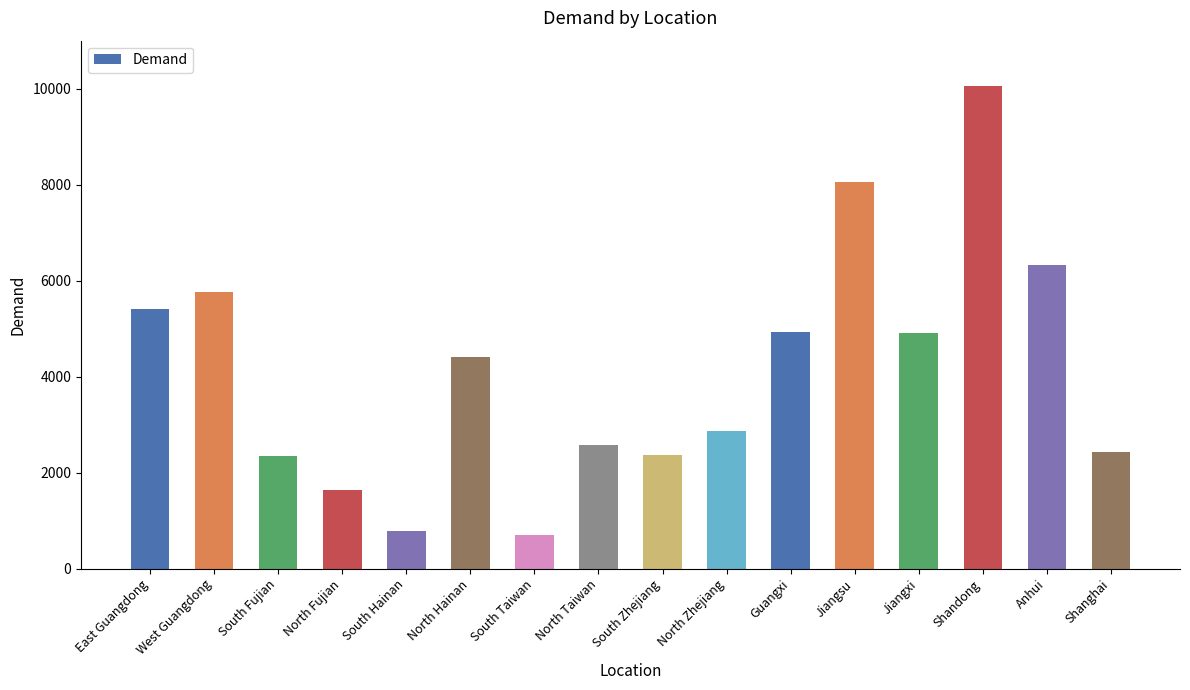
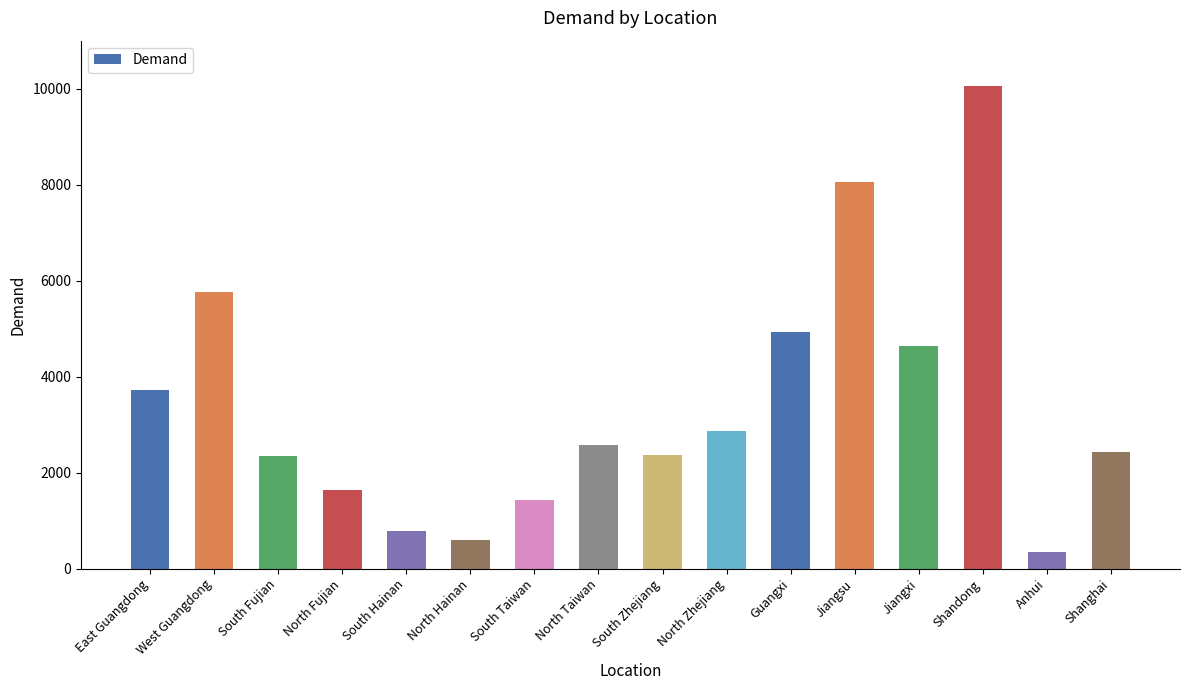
East Guangdong: 5400 -> 3700
North Hainan: 4400 -> 600
South Taiwan: 700 -> 1400
Jiangxi: 4900 -> 4600
Anhui: 6300 -> 300
